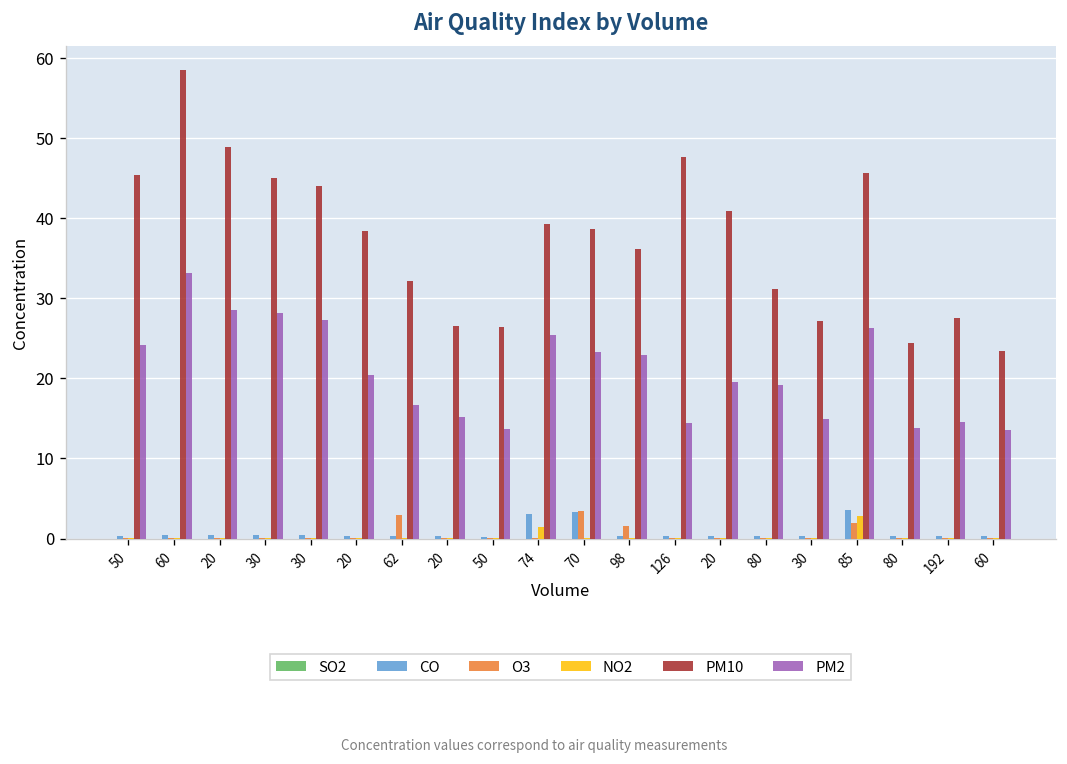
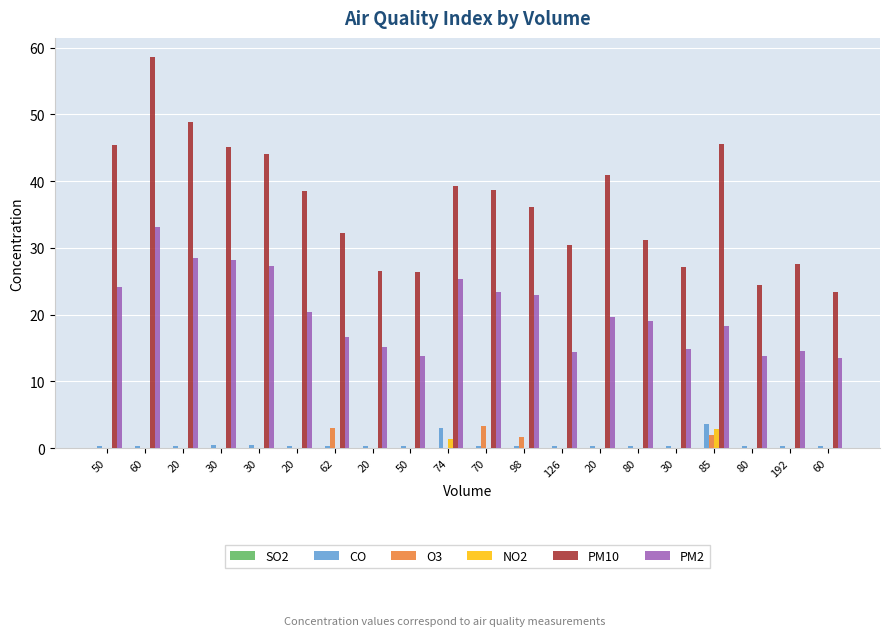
CO, 70: 3 -> 0
PM10, 126: 48 -> 30
PM2, 85: 26 -> 18
